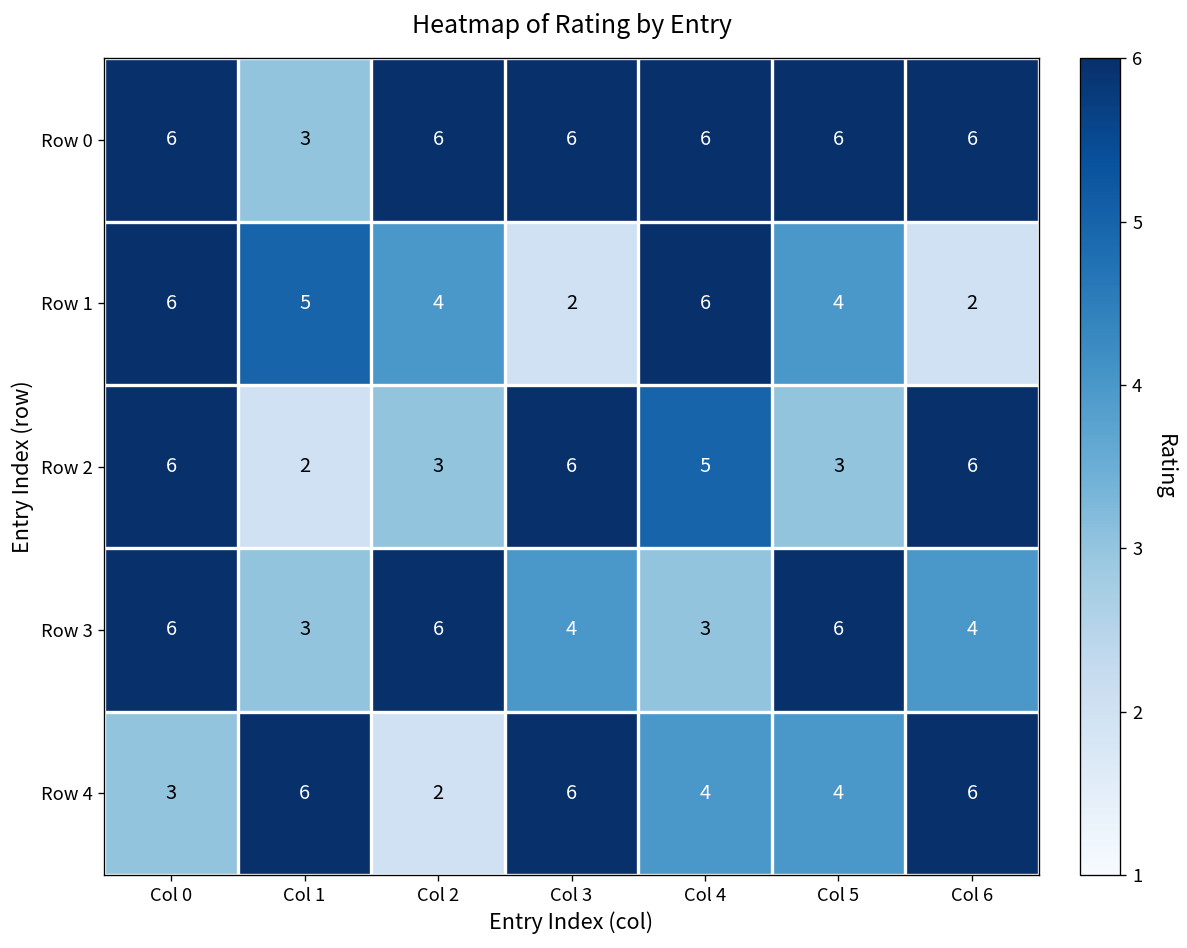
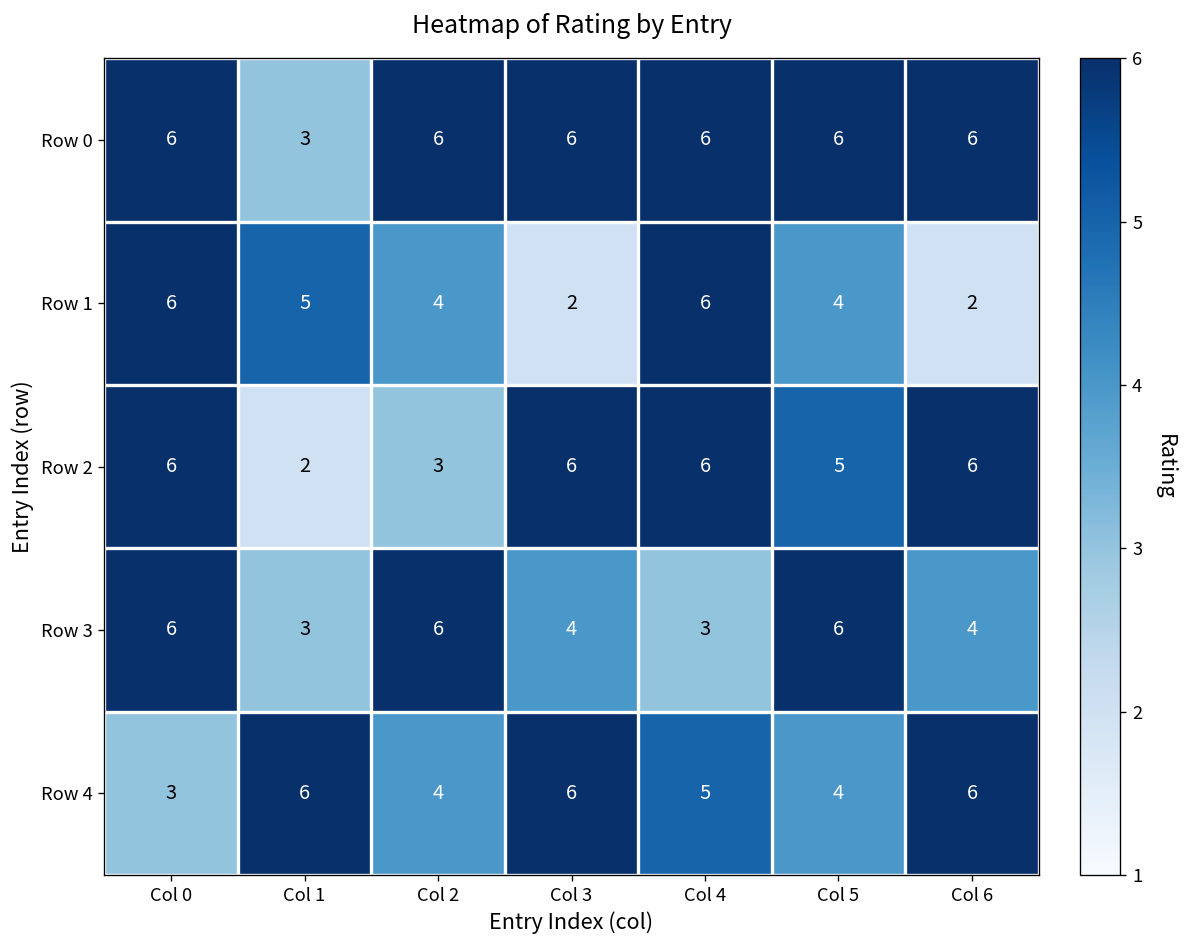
Row 2, Col 4: 5 -> 6
Row 2, Col 5: 3 -> 5
Row 4, Col 2: 2 -> 4
Row 4, Col 4: 4 -> 5
